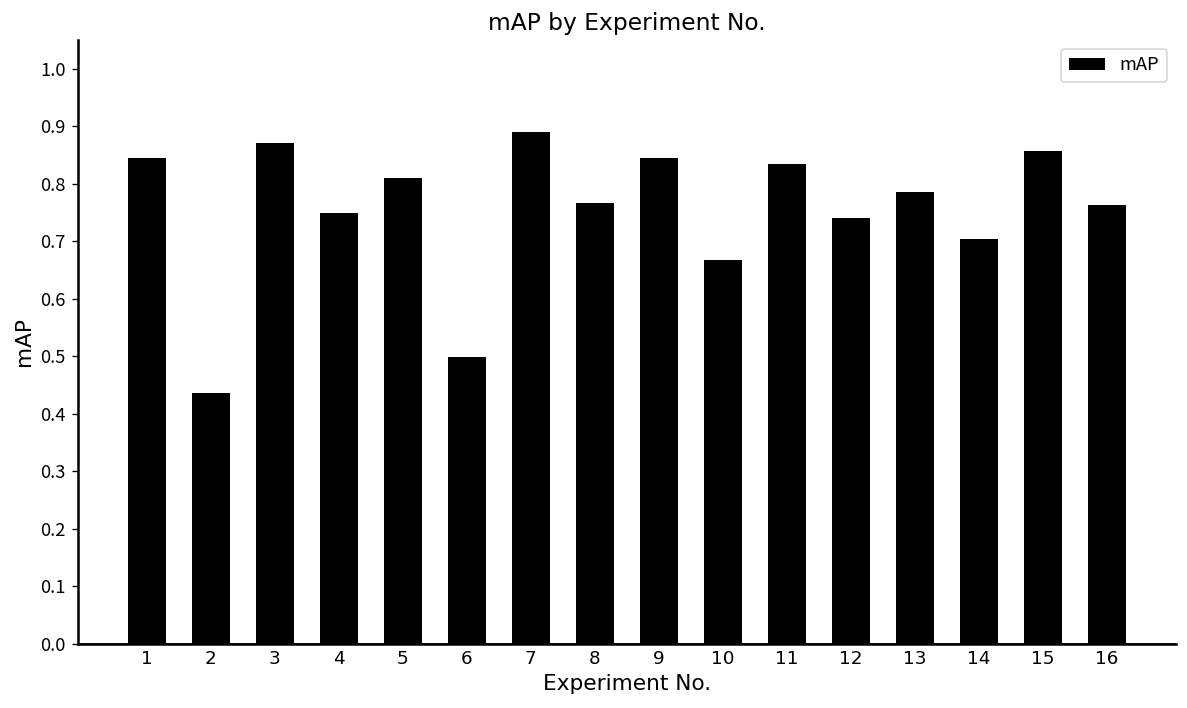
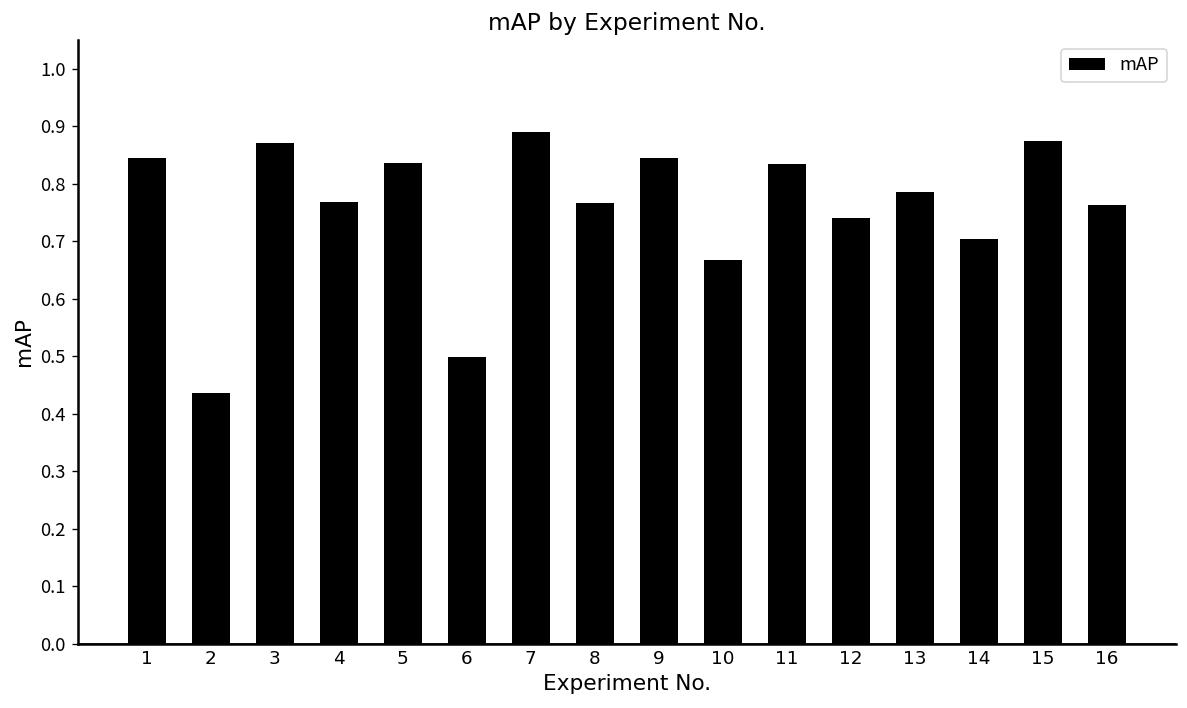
4: 0.75 -> 0.77
5: 0.81 -> 0.84
15: 0.86 -> 0.87
